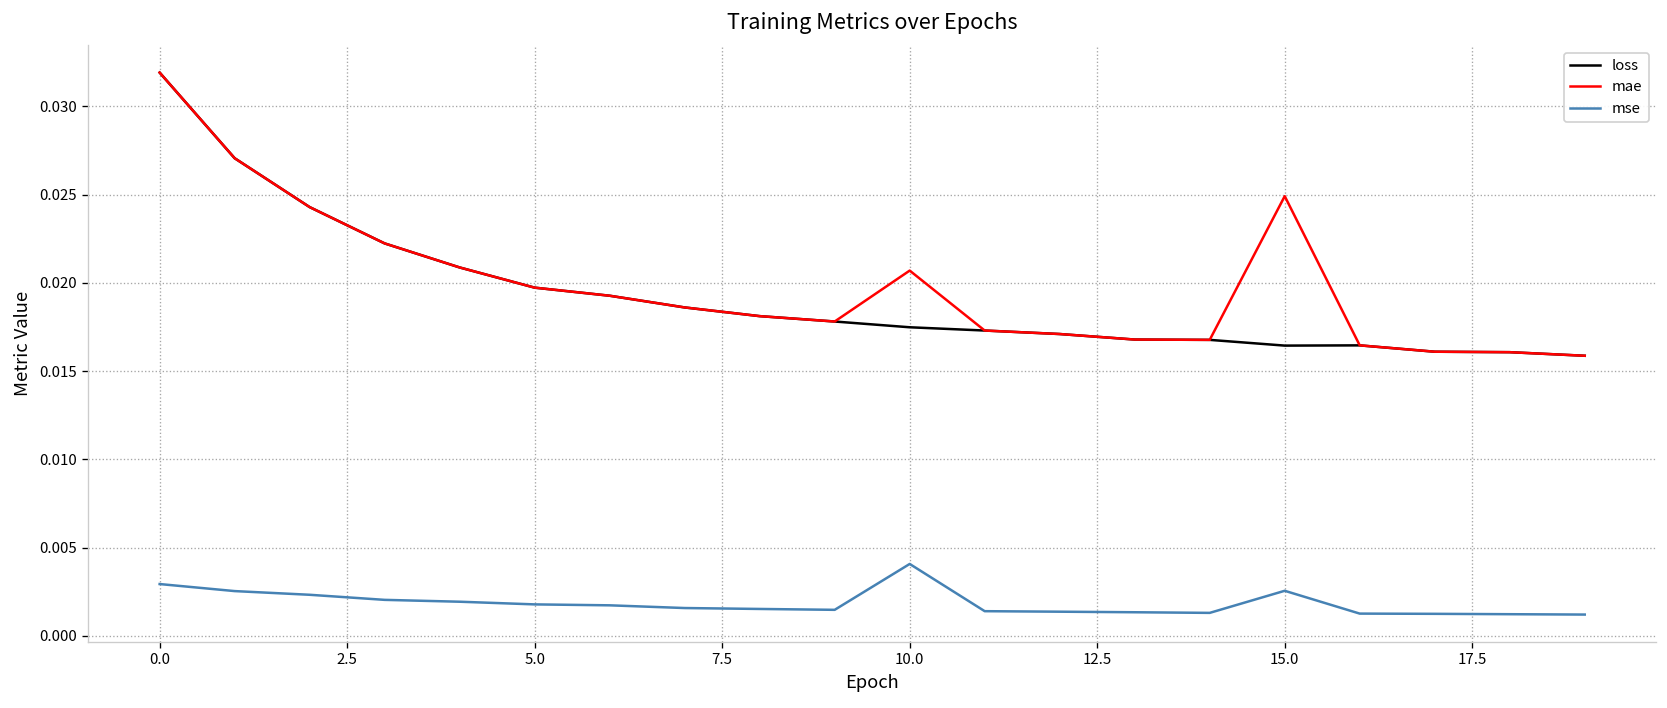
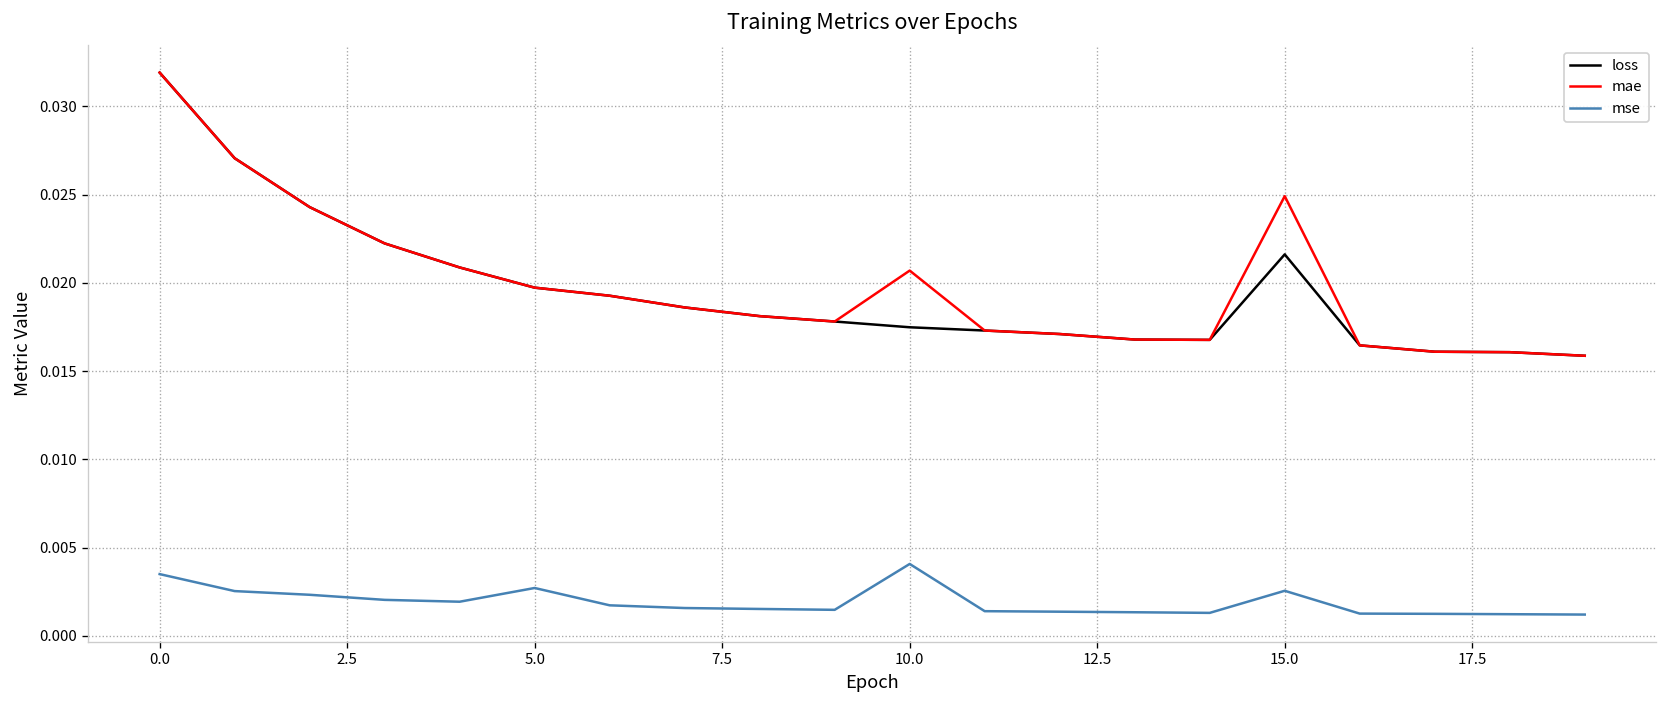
mse, 0.0: 0.0029 -> 0.0035
mse, 5.0: 0.0018 -> 0.0027
loss, 15.0: 0.0164 -> 0.0216
